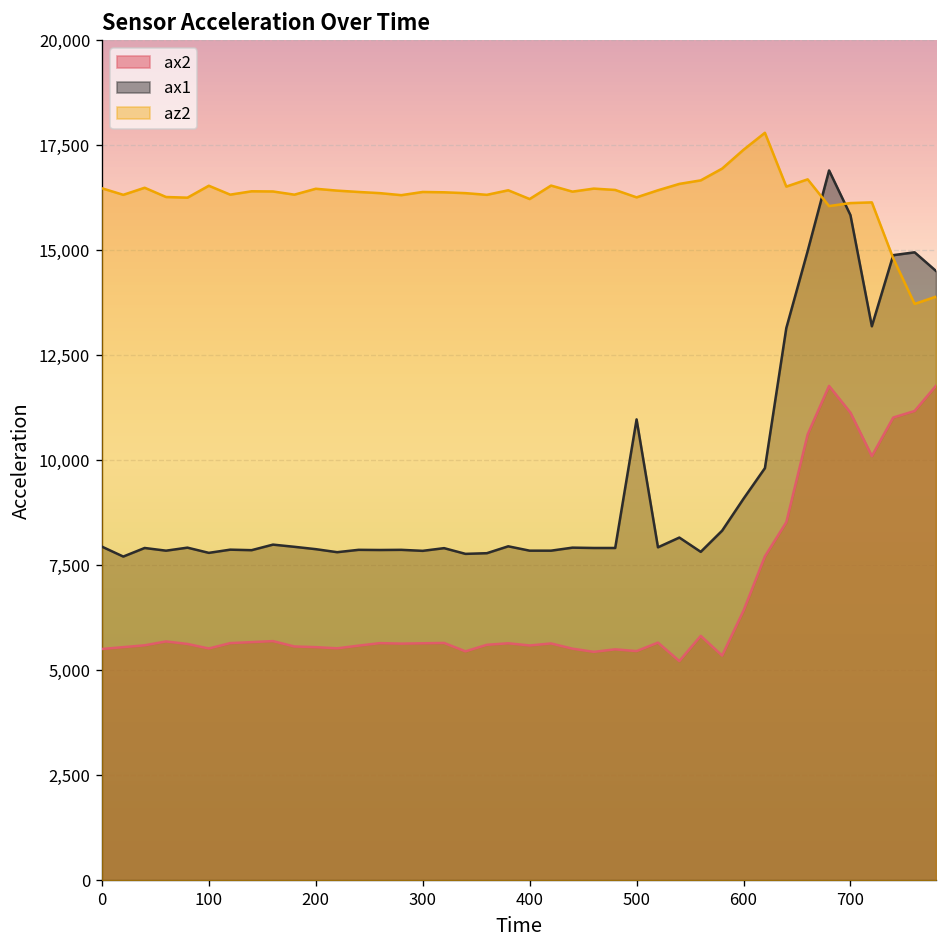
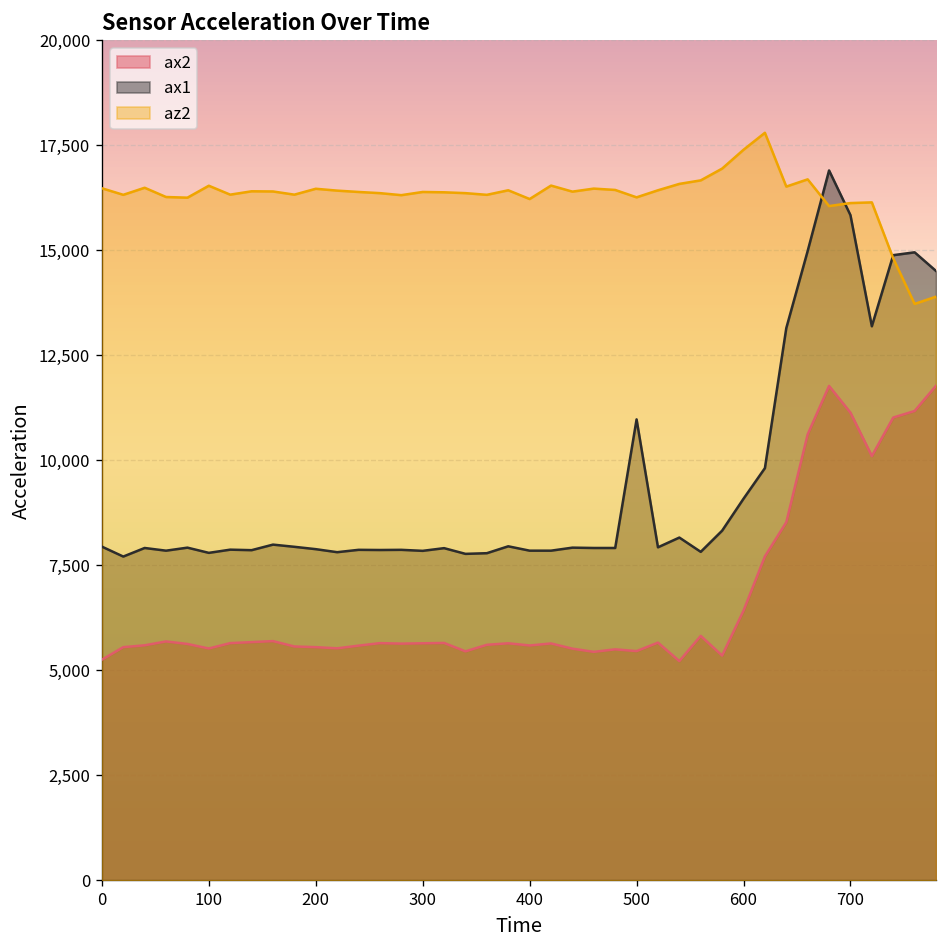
ax2, 0: 5,500 -> 5,300
